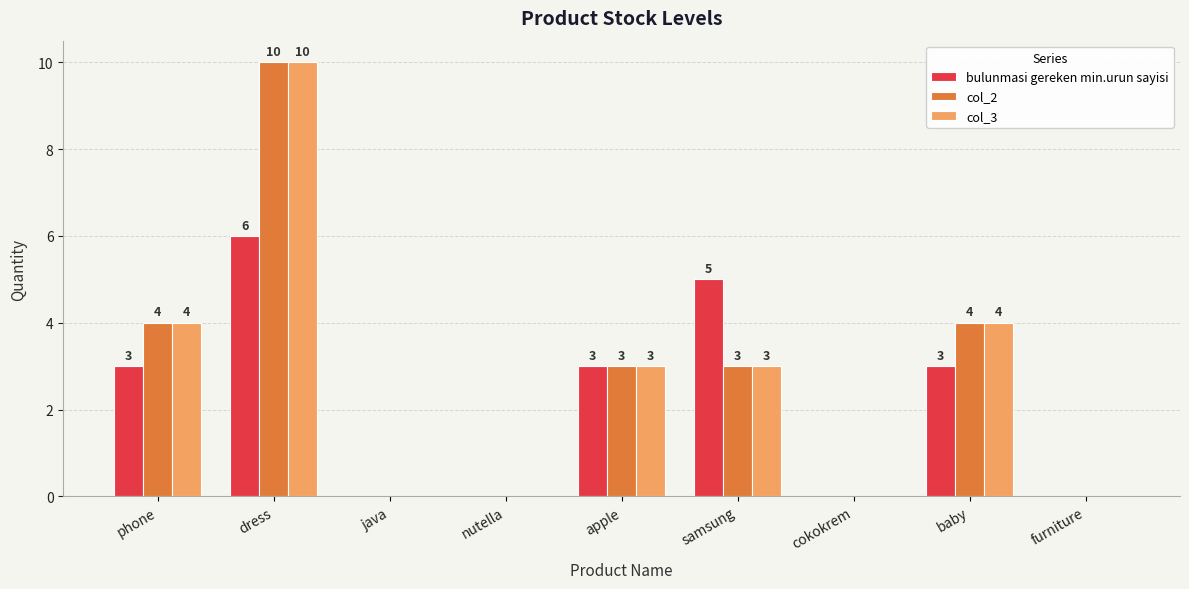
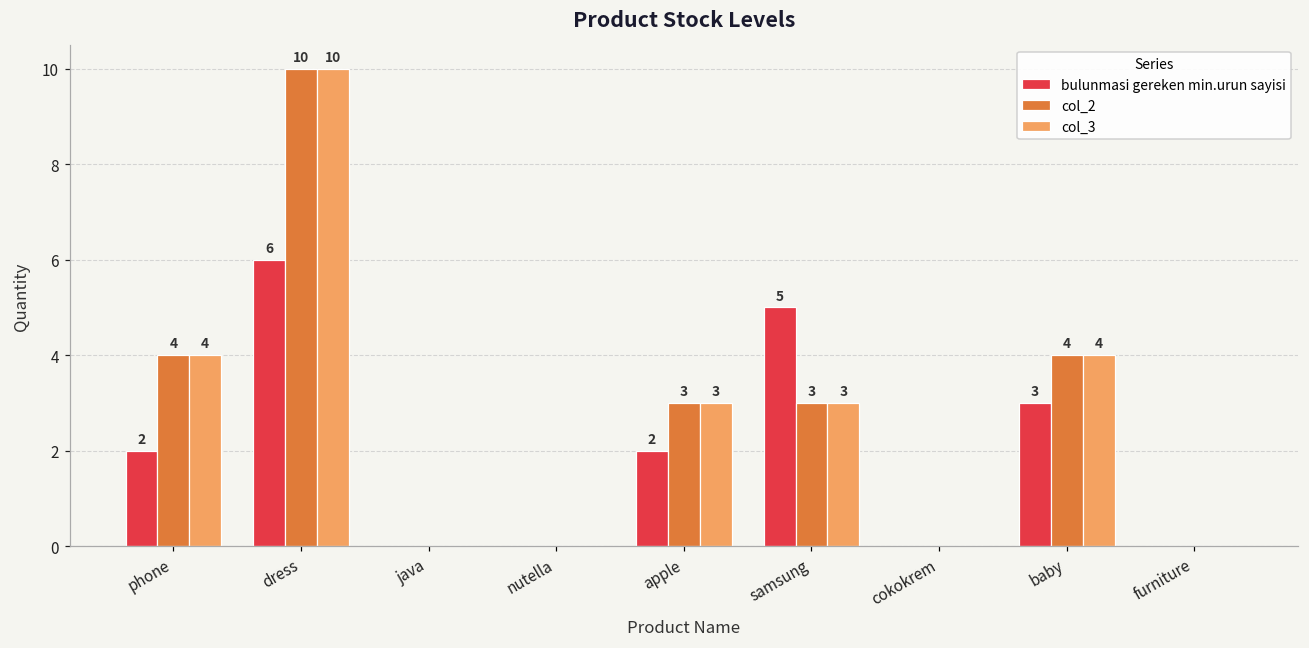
bulunmasi gereken min.urun sayisi, phone: 3 -> 2
bulunmasi gereken min.urun sayisi, apple: 3 -> 2
